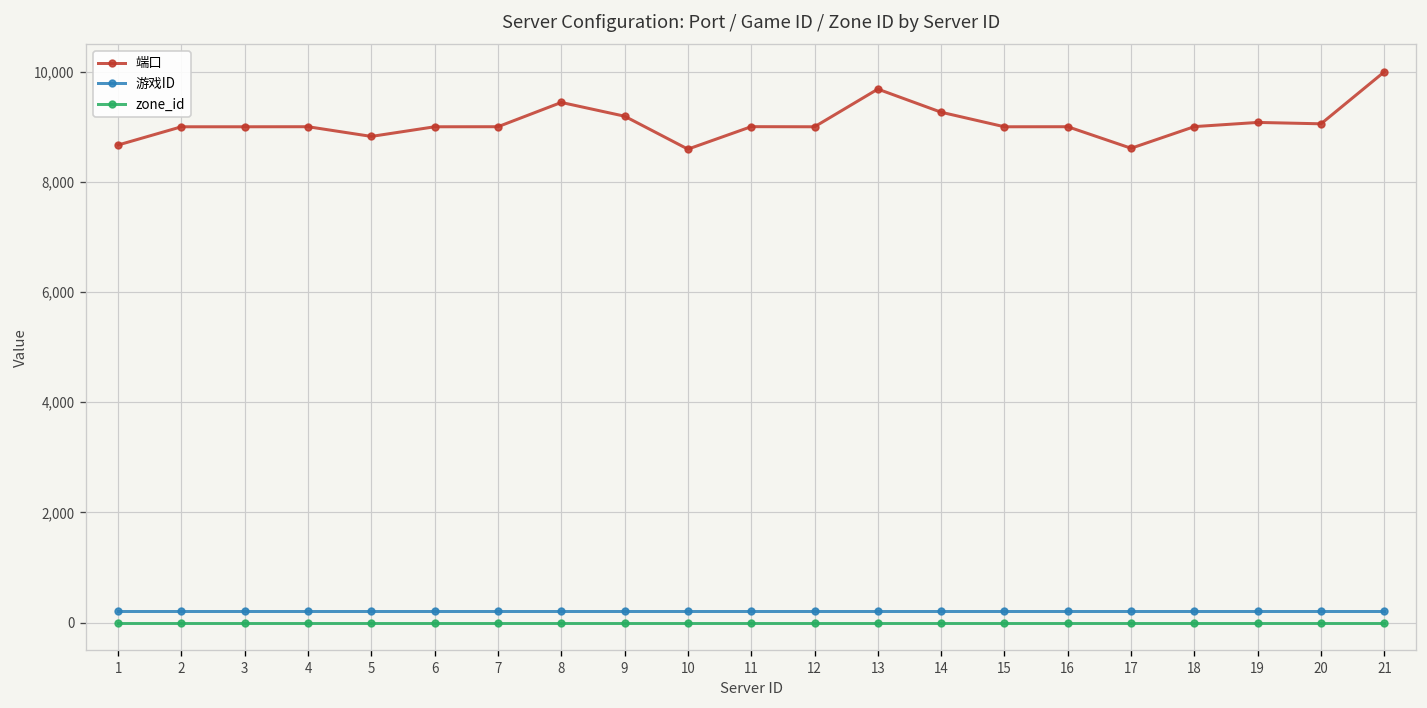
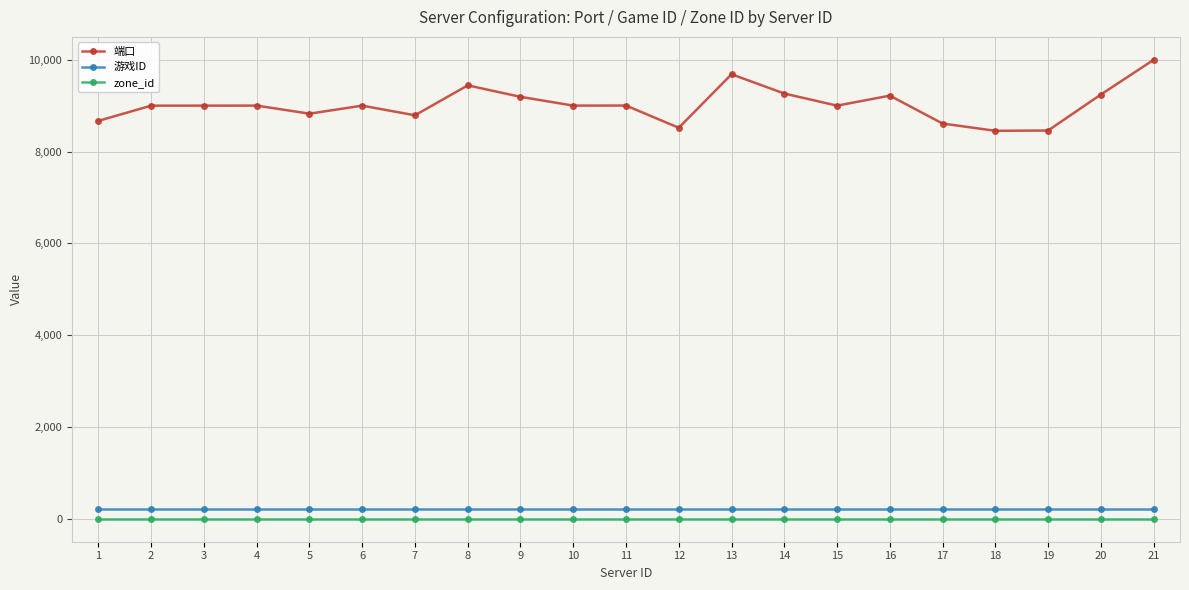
端口, 7: 9,000 -> 8,800
端口, 10: 8,600 -> 9,000
端口, 12: 9,000 -> 8,500
端口, 16: 9,000 -> 9,200
端口, 18: 9,000 -> 8,500
端口, 19: 9,100 -> 8,500
端口, 20: 9,100 -> 9,200
